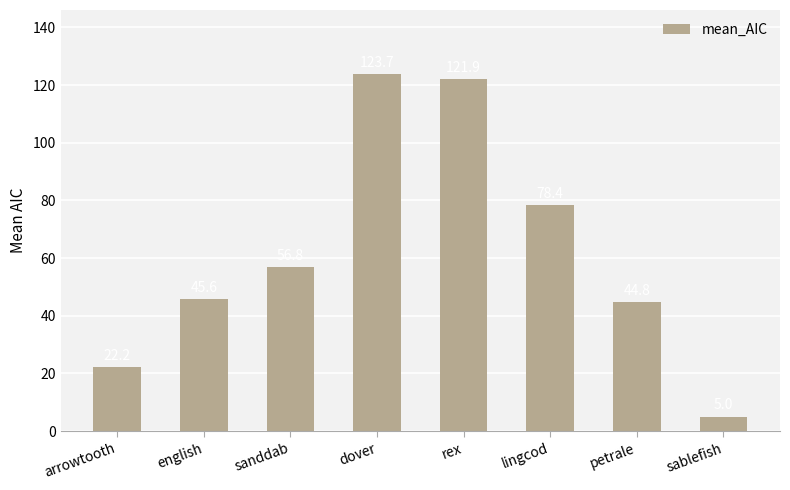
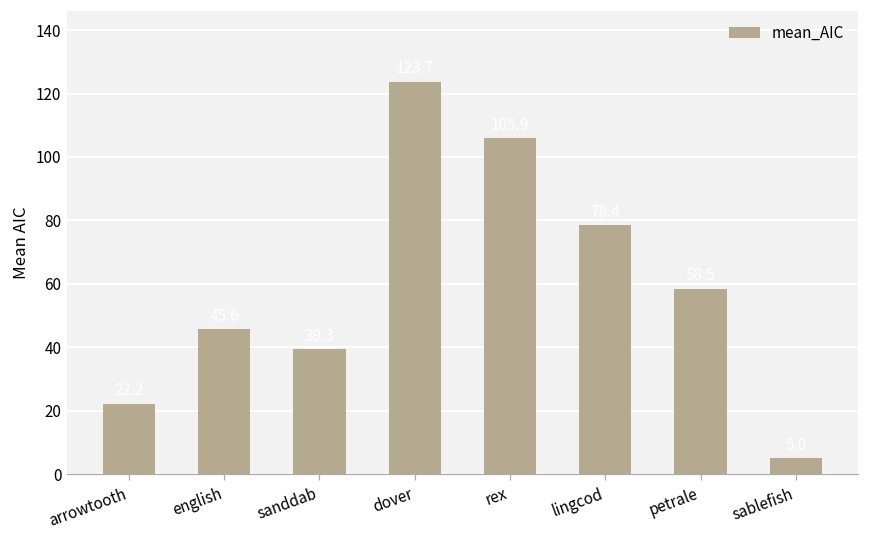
sanddab: 57 -> 39
rex: 122 -> 106
petrale: 45 -> 59
